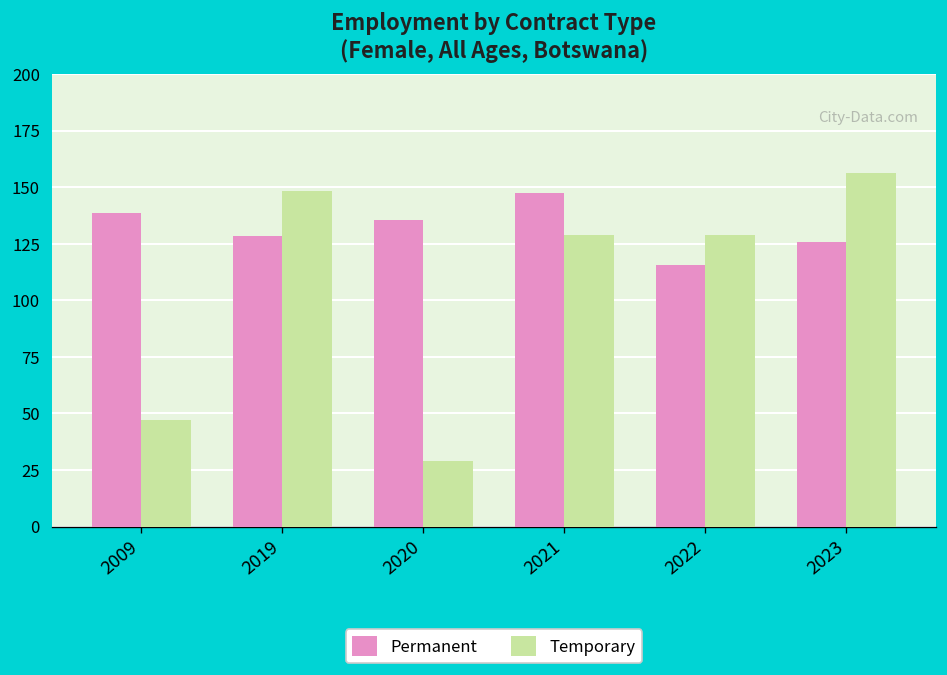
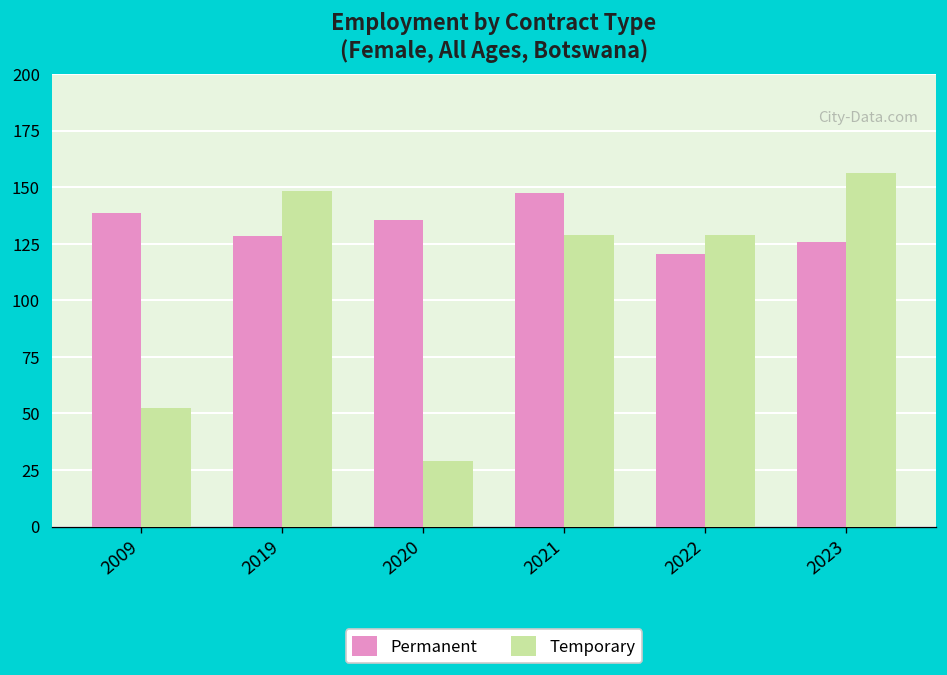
Temporary, 2009: 47 -> 52
Permanent, 2022: 116 -> 120
